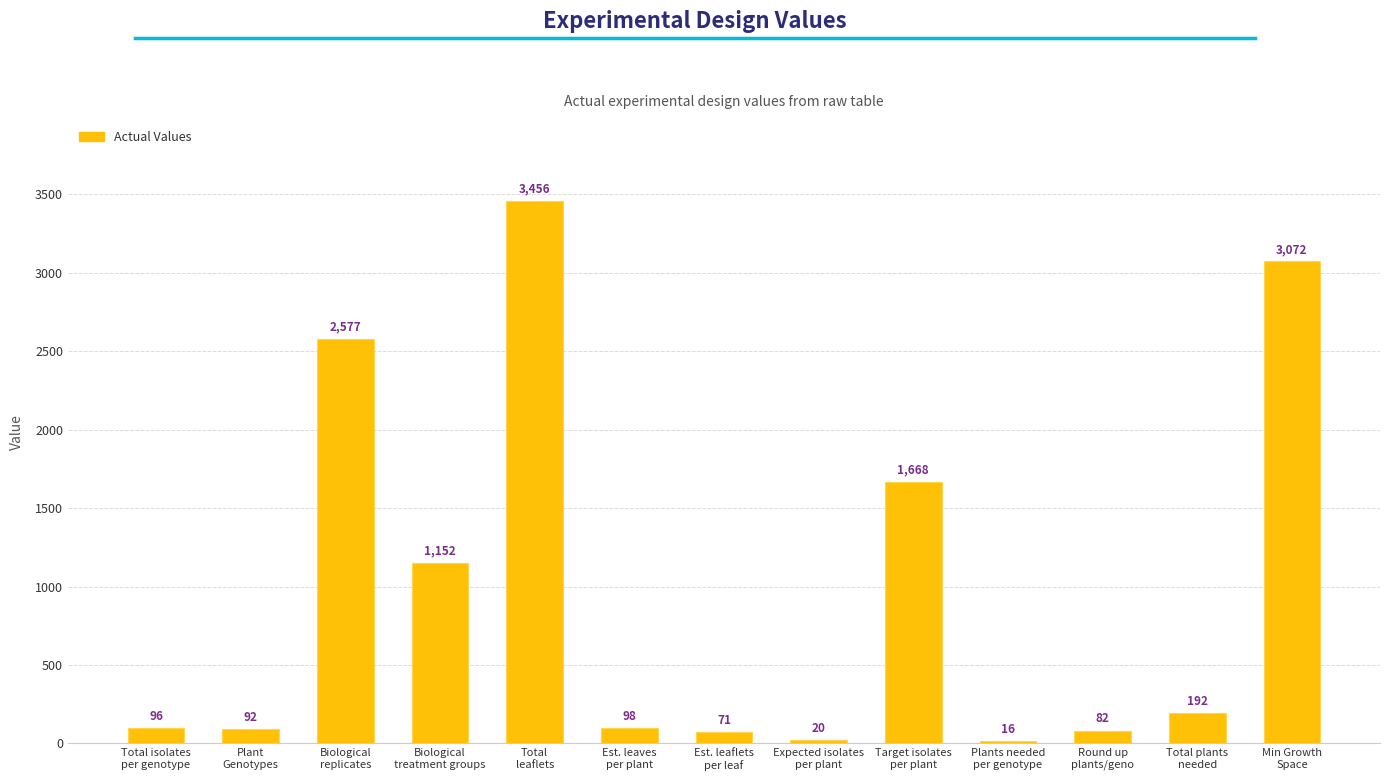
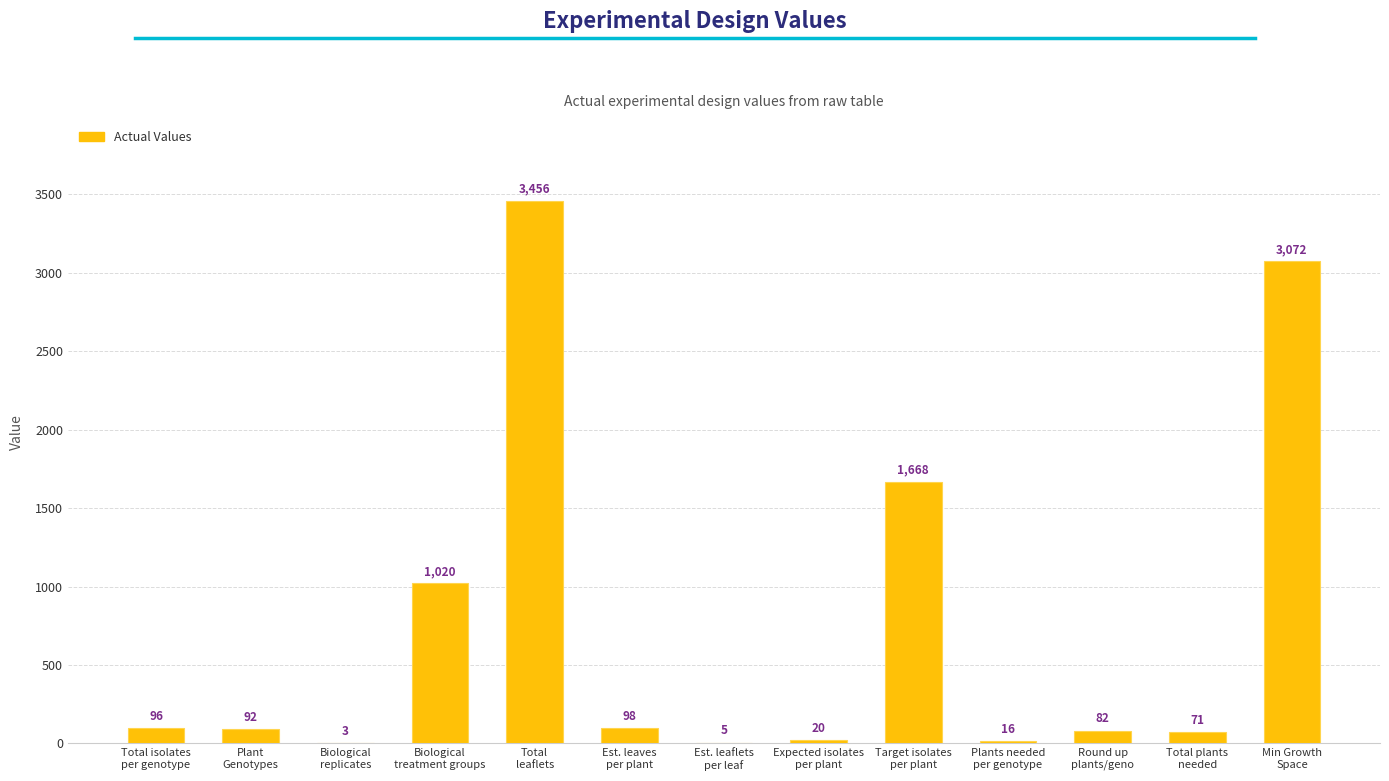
Biological replicates: 2,577 -> 3
Biological treatment groups: 1,152 -> 1,020
Est. leaflets per leaf: 71 -> 5
Total plants needed: 192 -> 71
